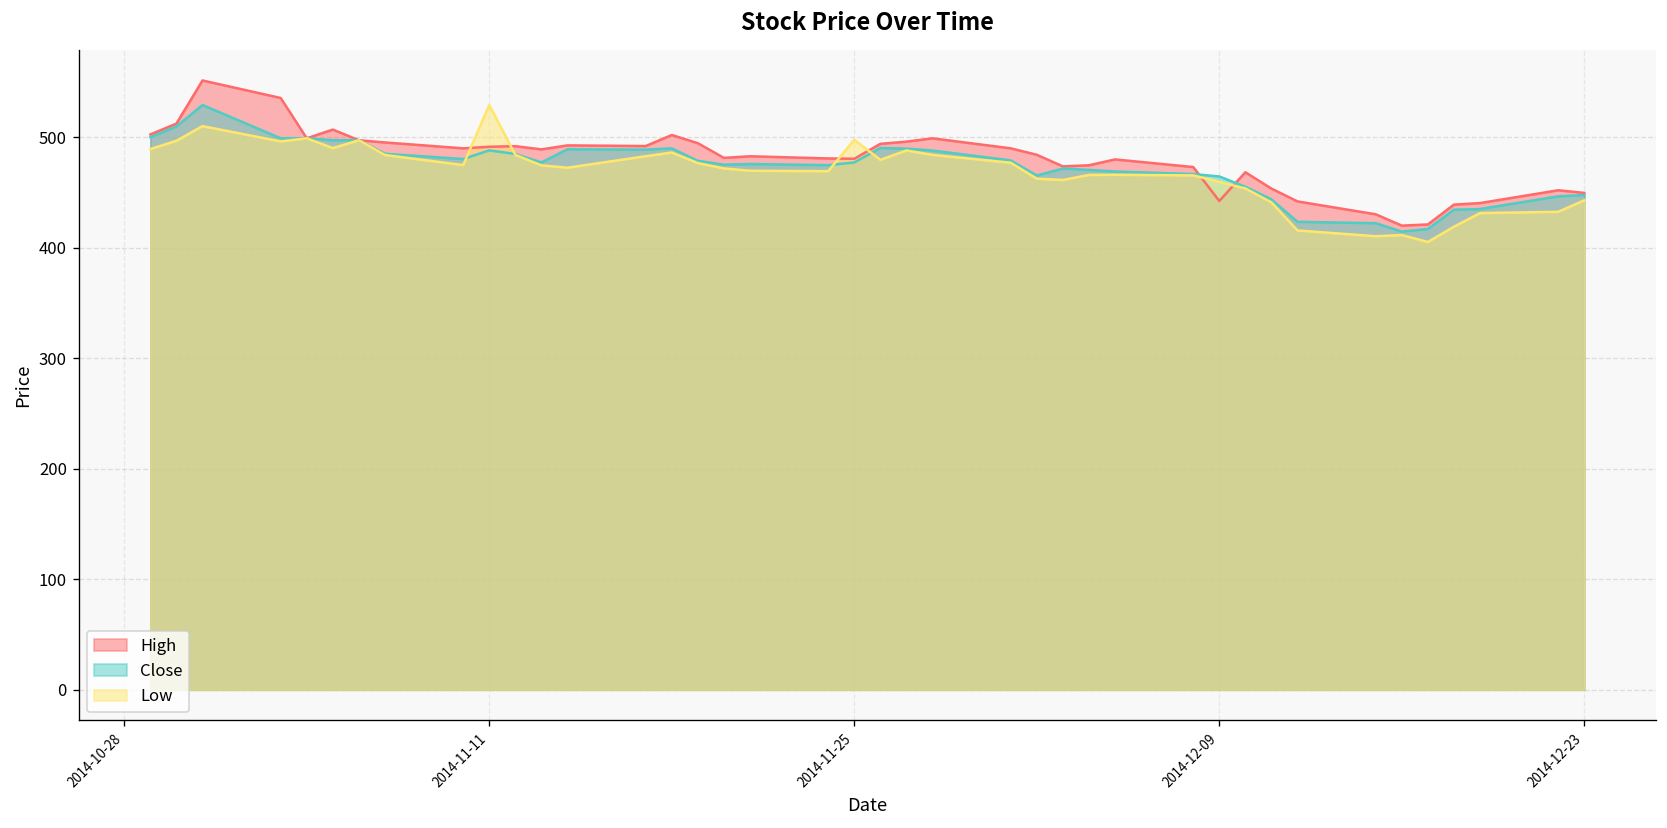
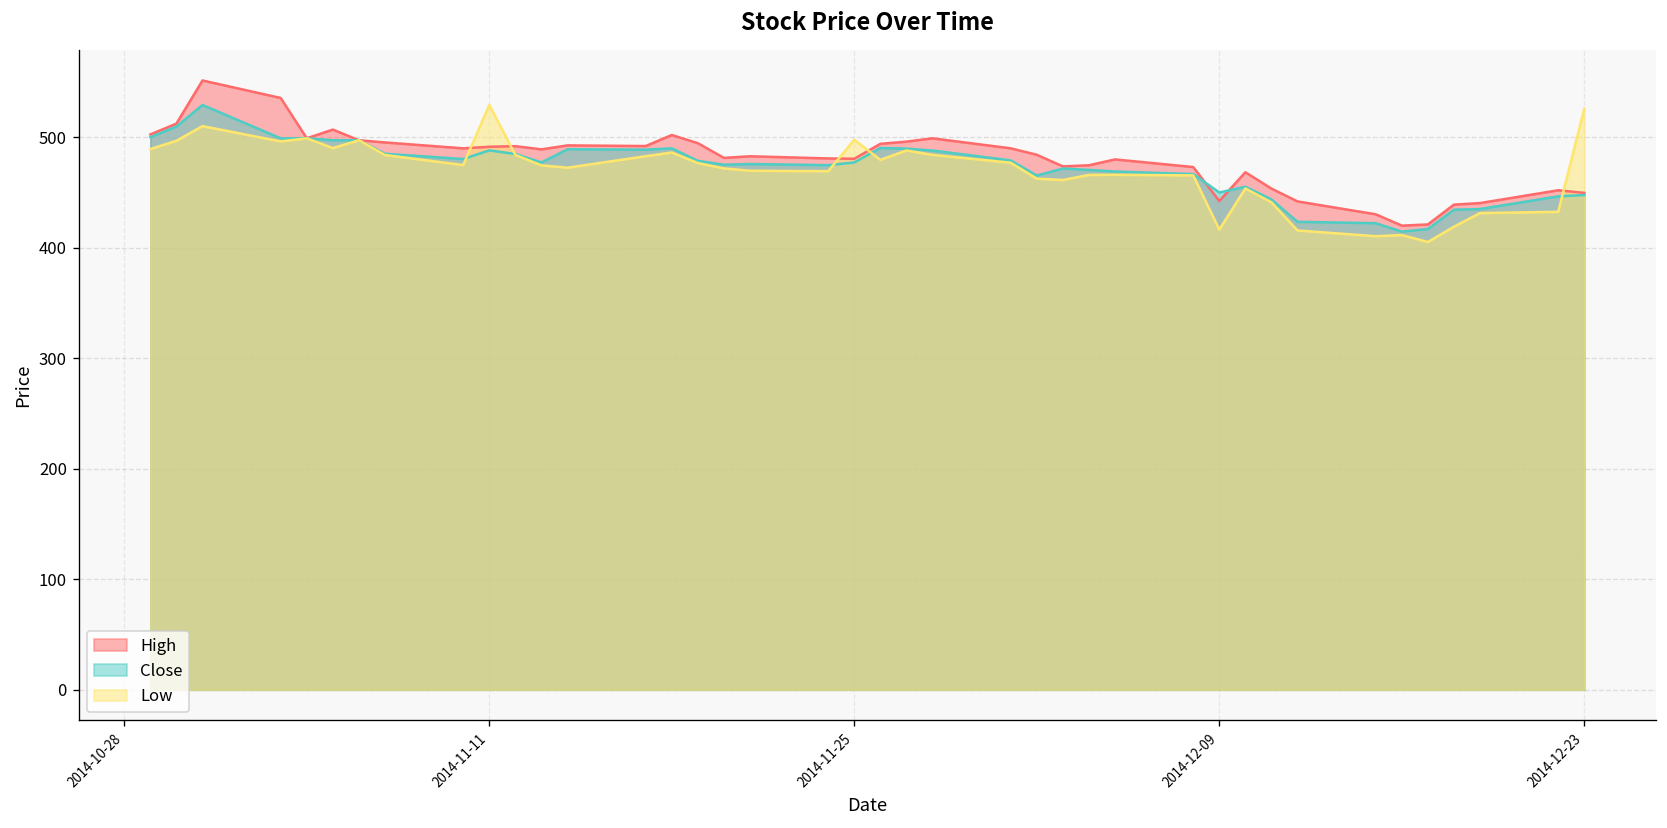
Close, 2014-12-09: 460 -> 450
Low, 2014-12-09: 460 -> 420
Low, 2014-12-23: 440 -> 530
